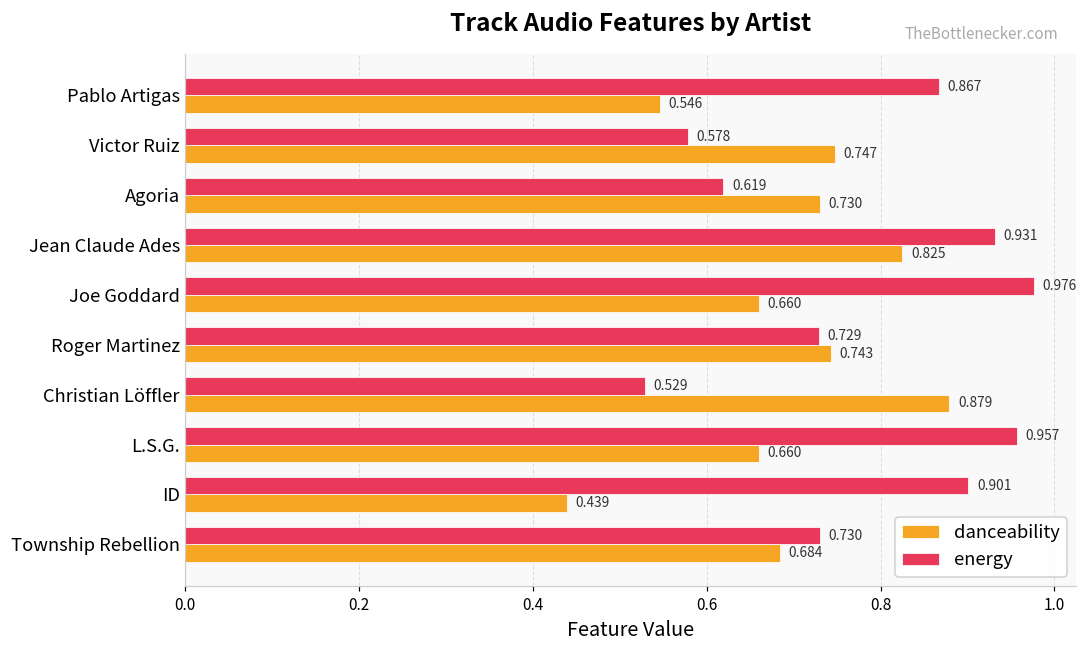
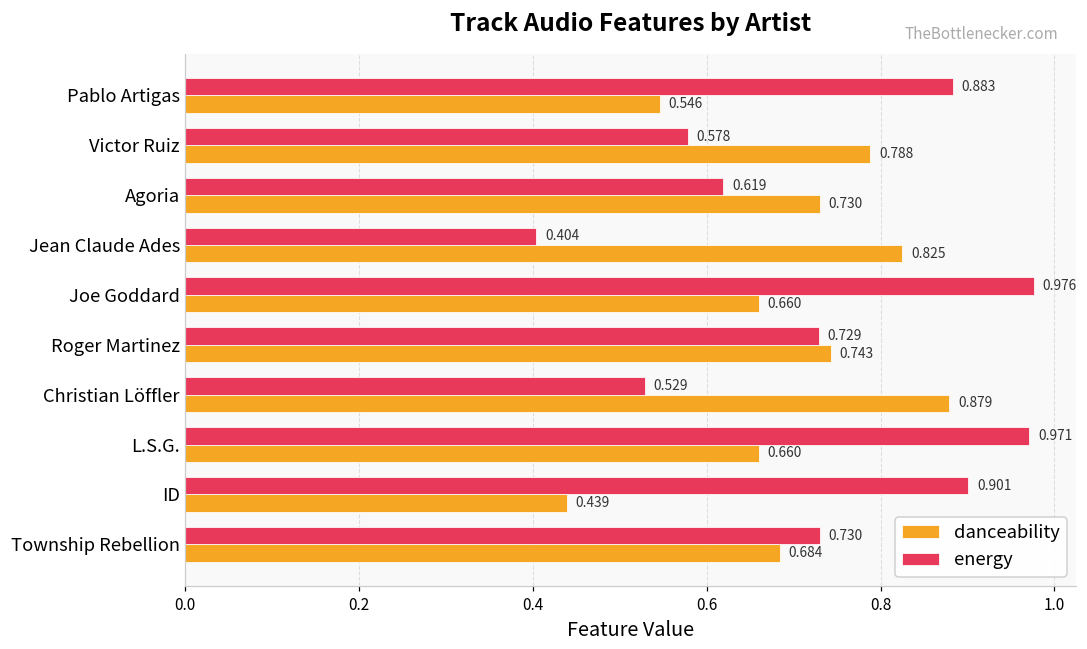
energy, Pablo Artigas: 0.867 -> 0.883
danceability, Victor Ruiz: 0.747 -> 0.788
energy, Jean Claude Ades: 0.931 -> 0.404
energy, L.S.G.: 0.957 -> 0.971
